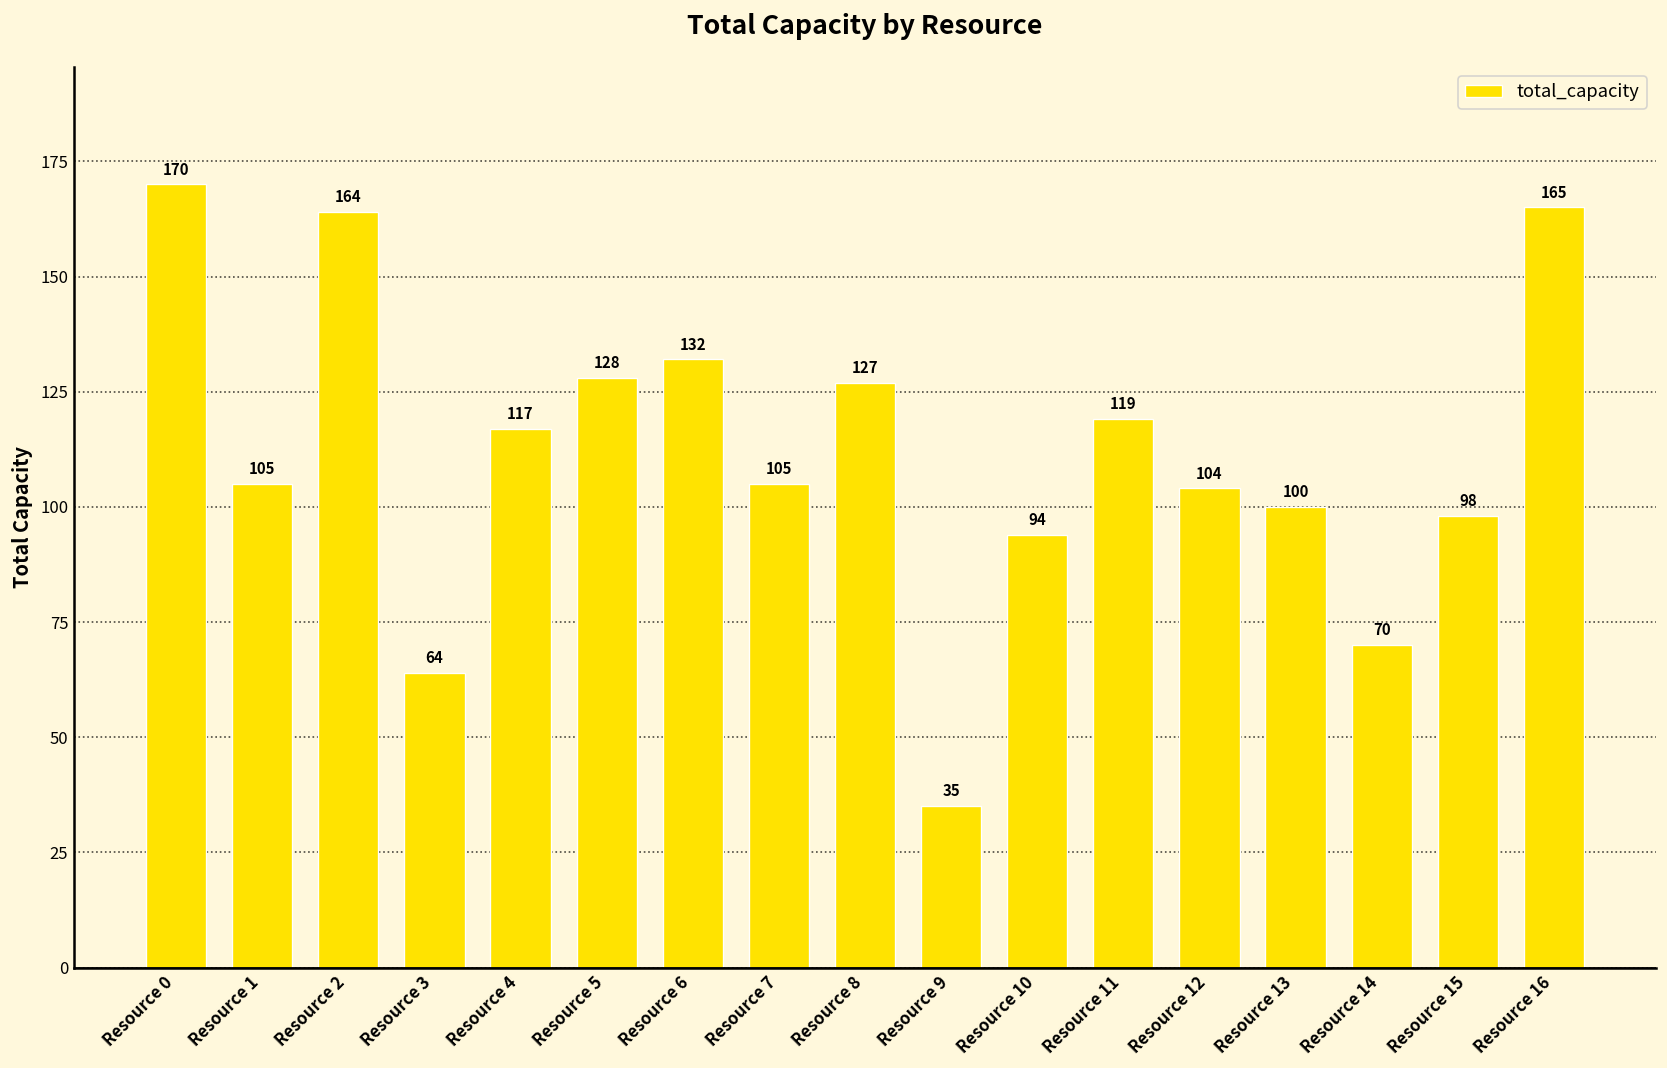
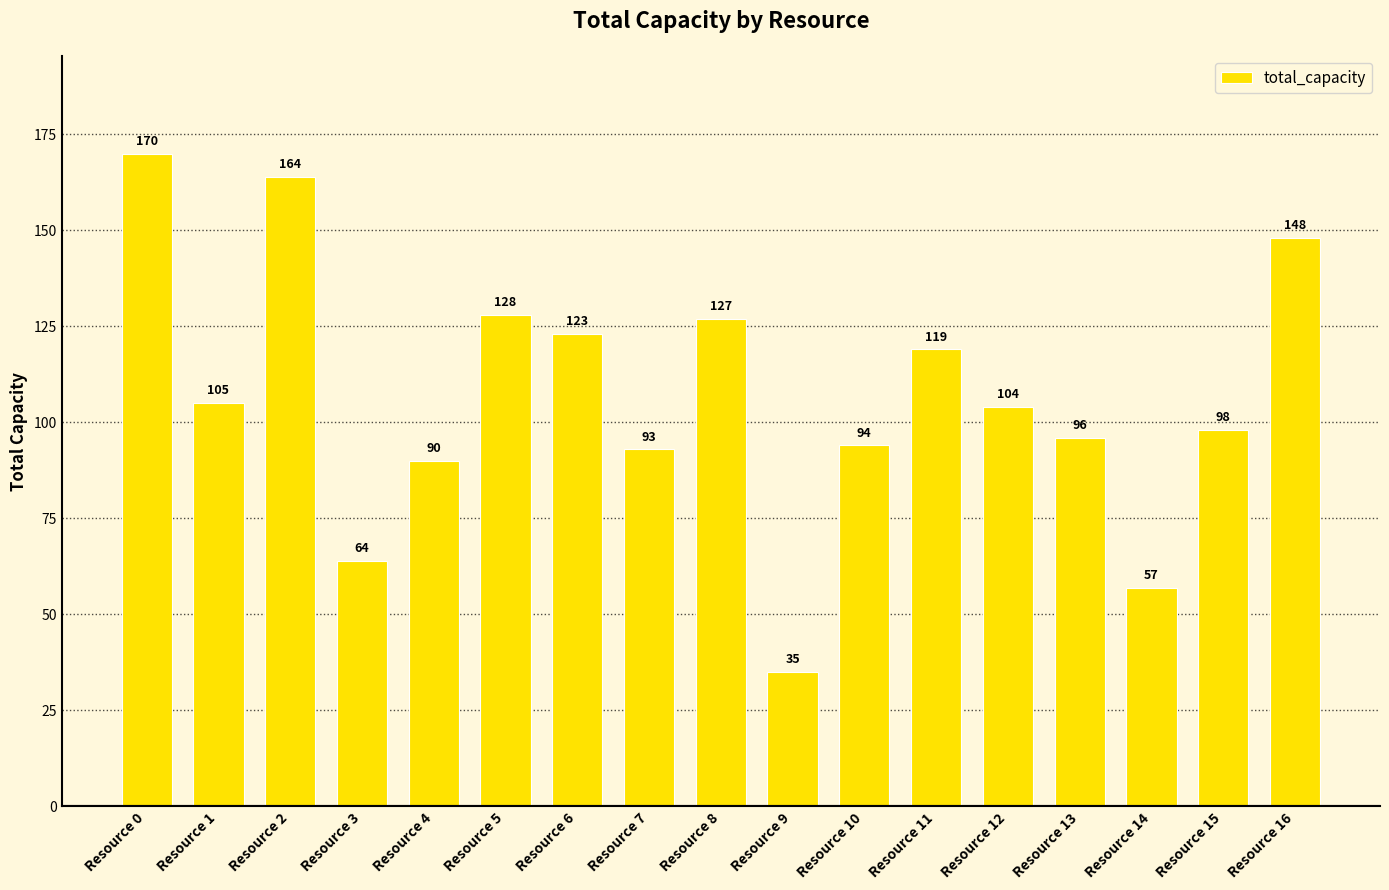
Resource 4: 117 -> 90
Resource 6: 132 -> 123
Resource 7: 105 -> 93
Resource 13: 100 -> 96
Resource 14: 70 -> 57
Resource 16: 165 -> 148
